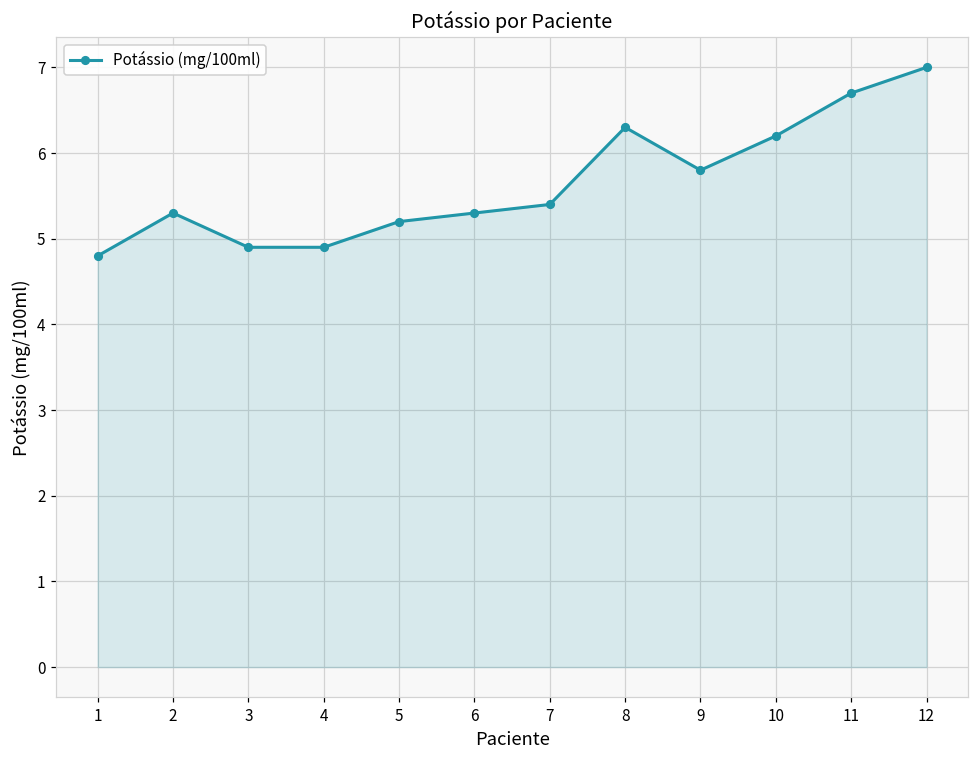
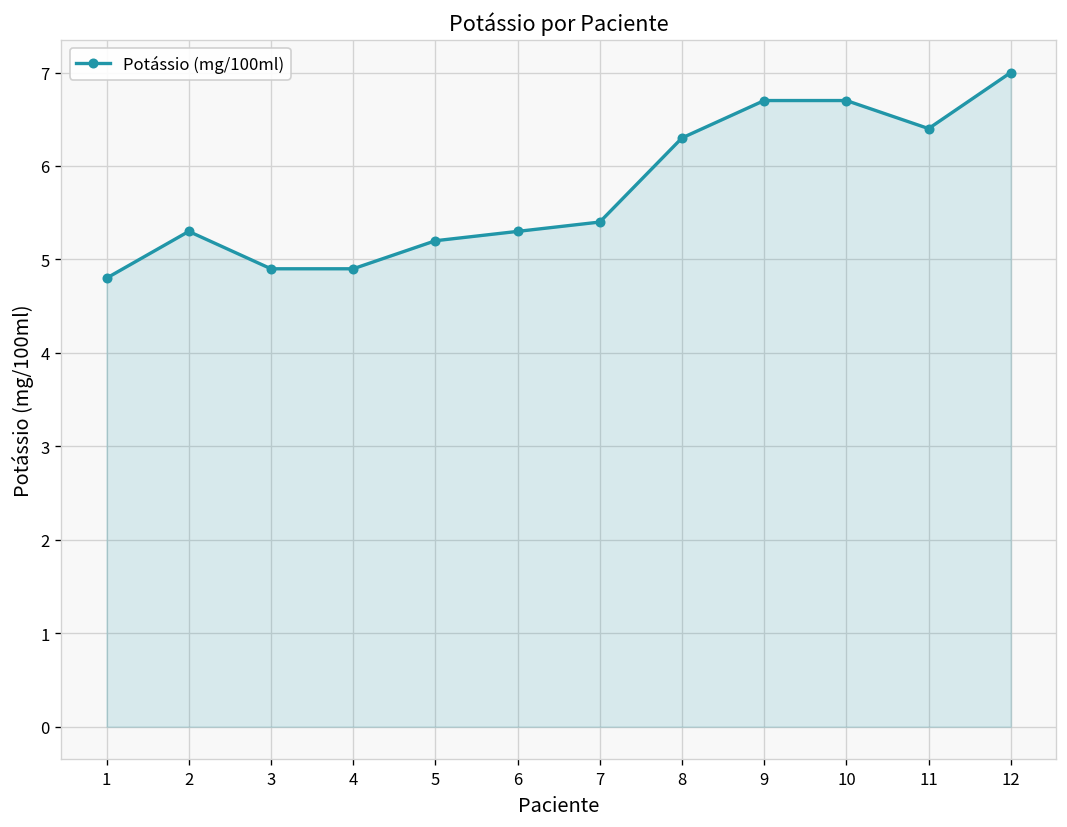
9: 5.8 -> 6.7
10: 6.2 -> 6.7
11: 6.7 -> 6.4
